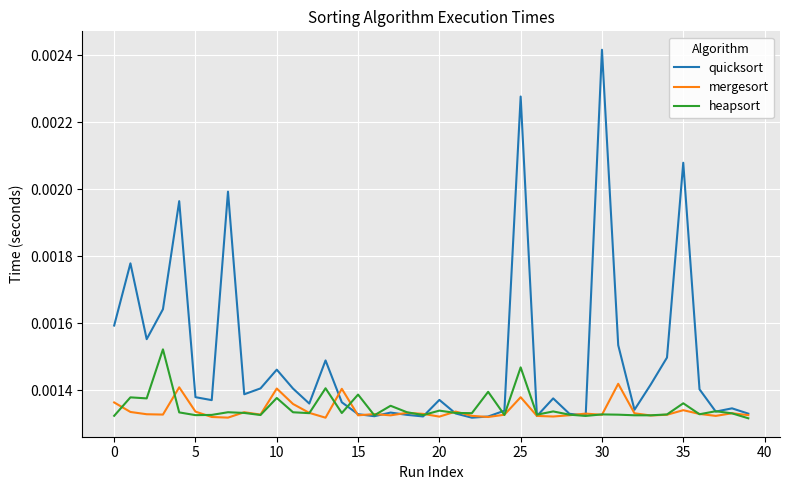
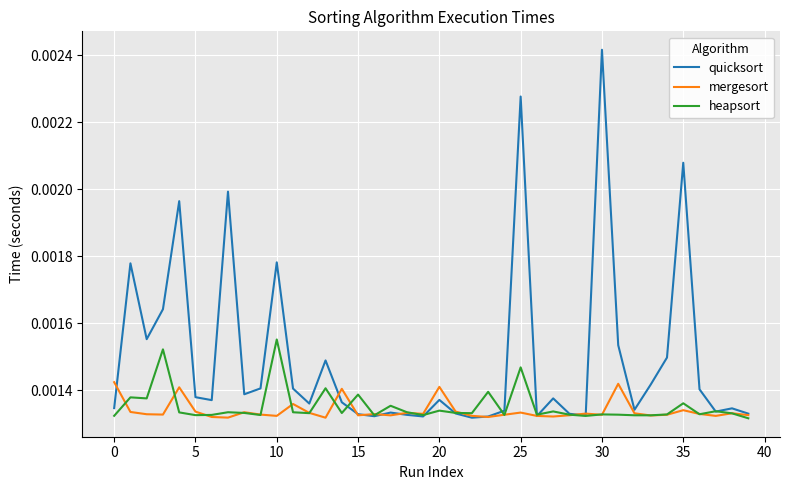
quicksort, 0: 0.00159 -> 0.00135
mergesort, 0: 0.00136 -> 0.00142
quicksort, 10: 0.00146 -> 0.00178
mergesort, 10: 0.00141 -> 0.00132
heapsort, 10: 0.00138 -> 0.00155
mergesort, 20: 0.00132 -> 0.00141
mergesort, 25: 0.00138 -> 0.00133
